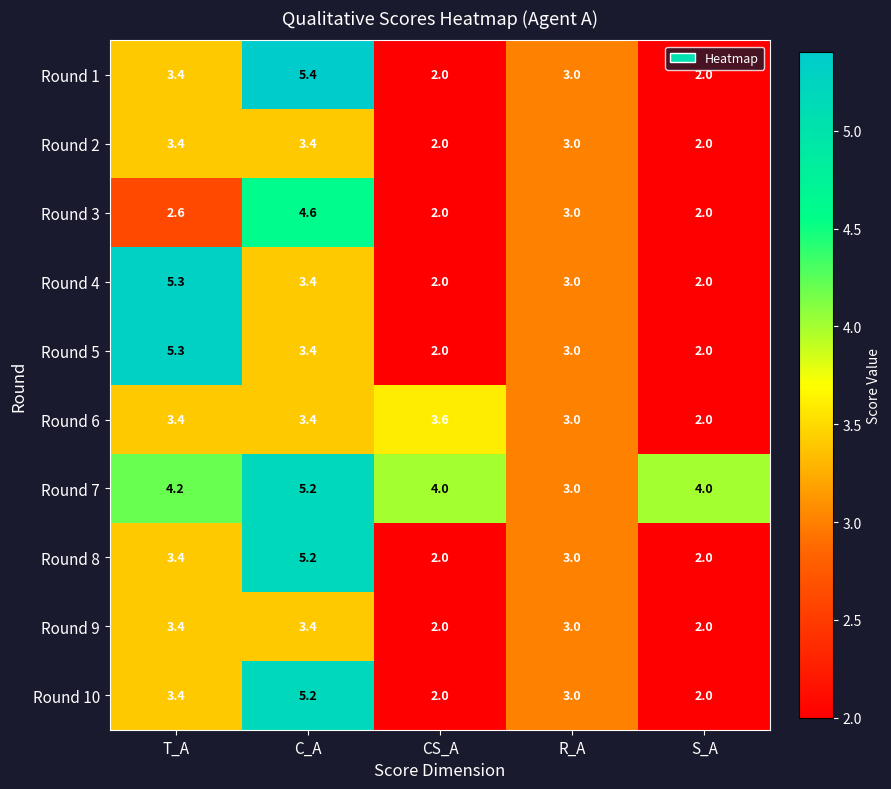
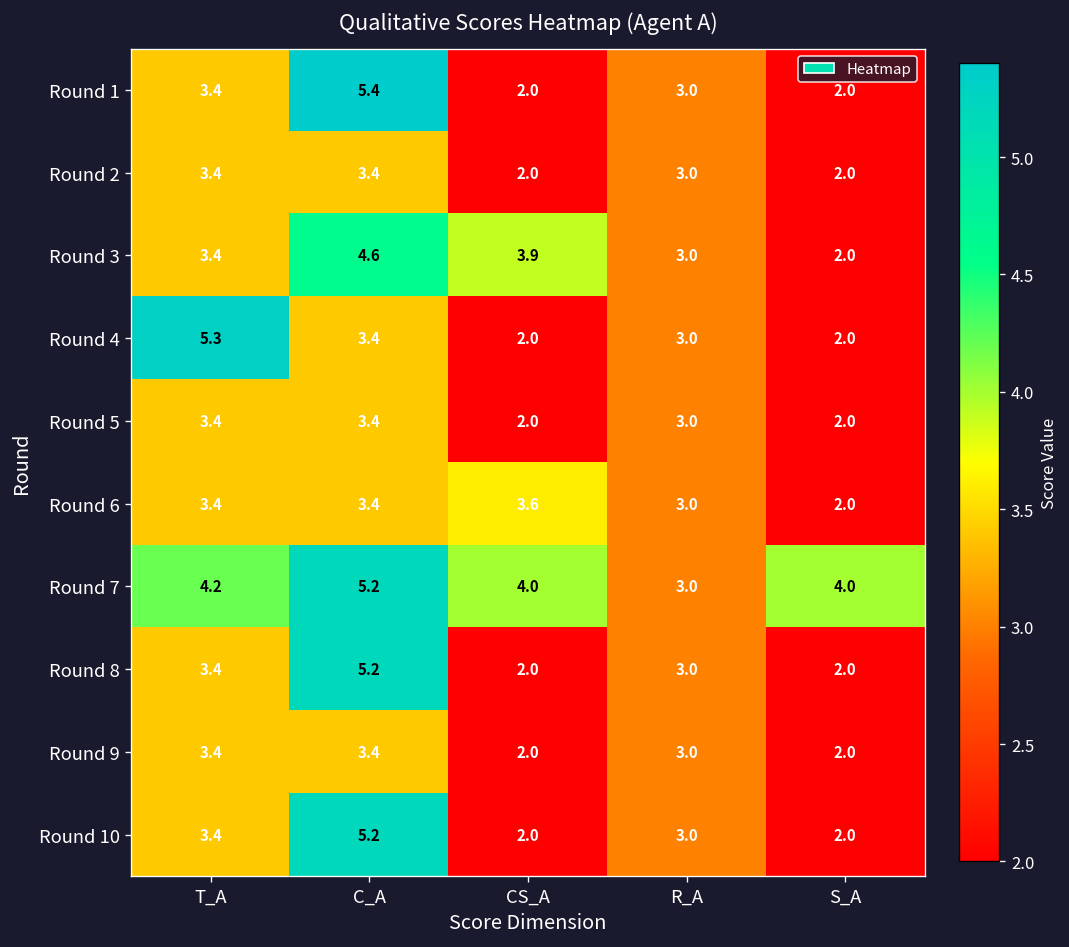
Round 3, T_A: 2.6 -> 3.4
Round 3, CS_A: 2.0 -> 3.9
Round 5, T_A: 5.3 -> 3.4
